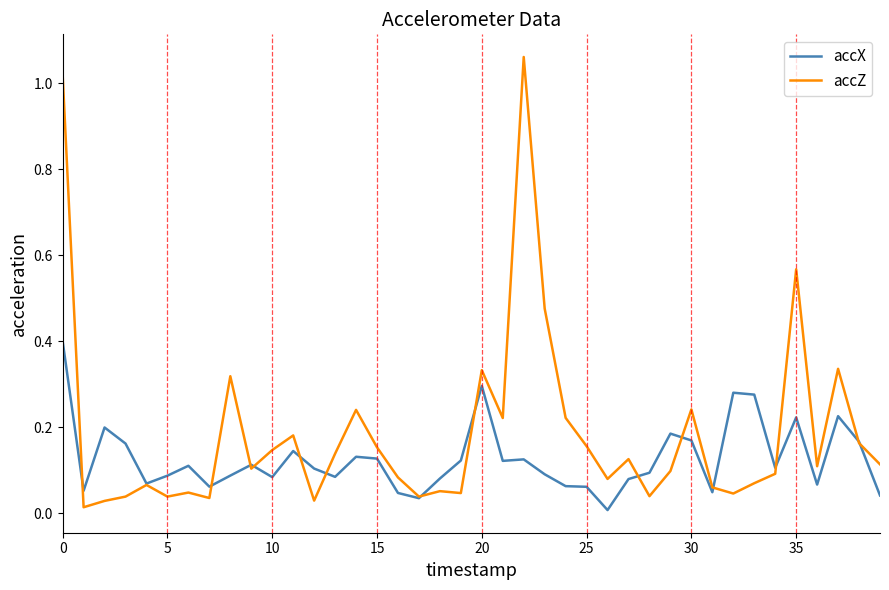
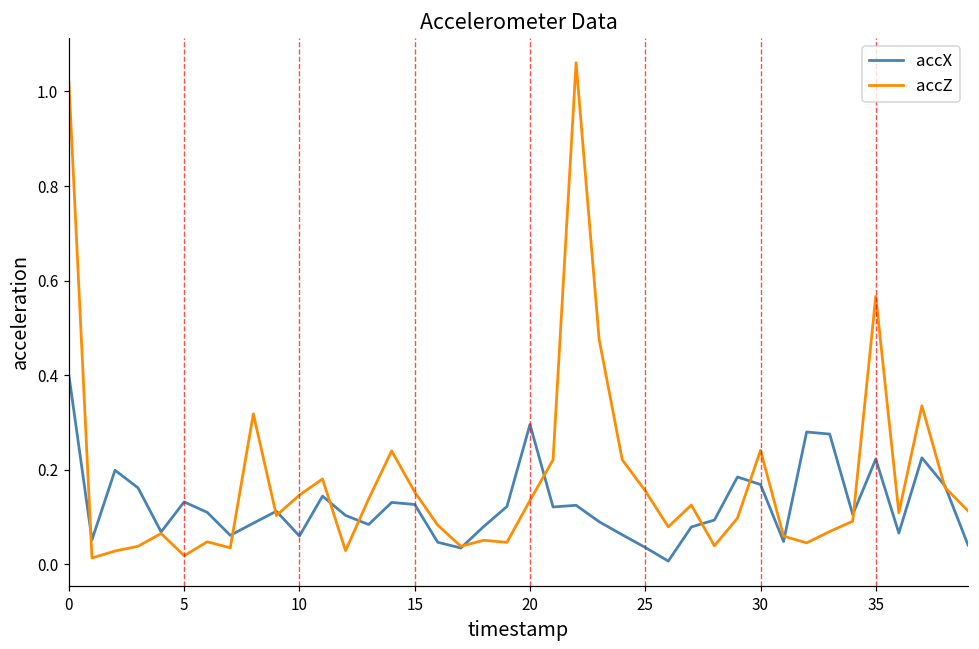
accX, 5: 0.09 -> 0.13
accZ, 5: 0.04 -> 0.02
accX, 10: 0.08 -> 0.06
accZ, 20: 0.33 -> 0.14
accX, 25: 0.06 -> 0.04
